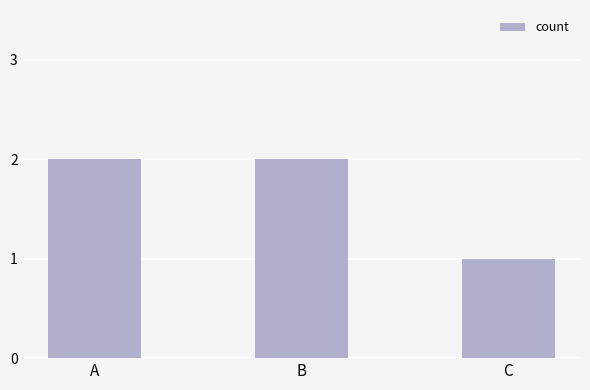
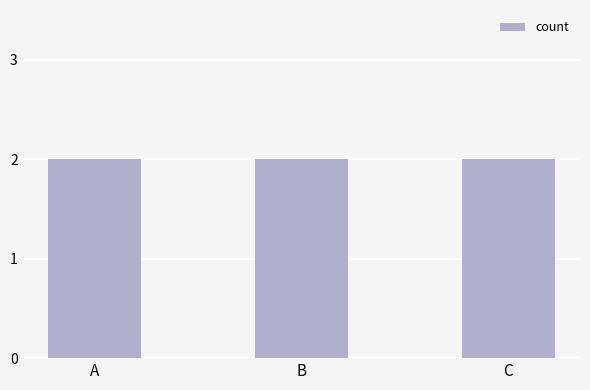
C: 1 -> 2
